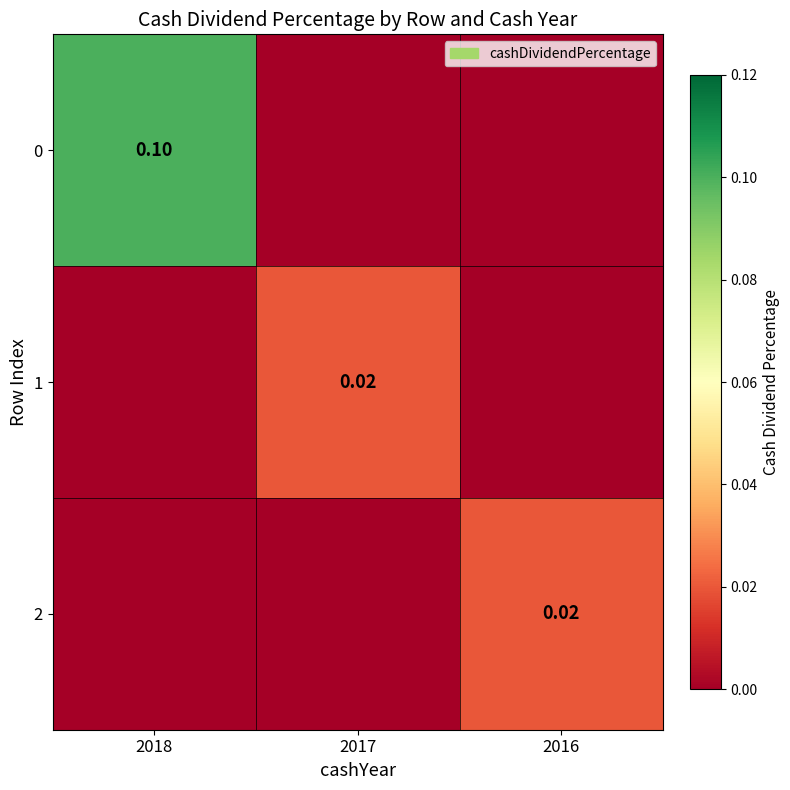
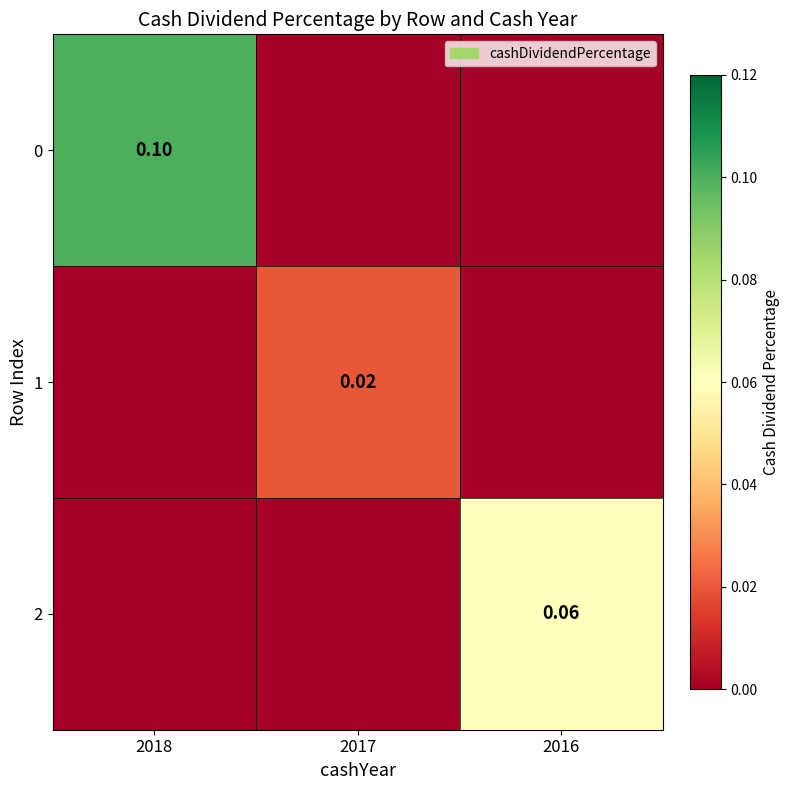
2, 2016: 0.02 -> 0.06
